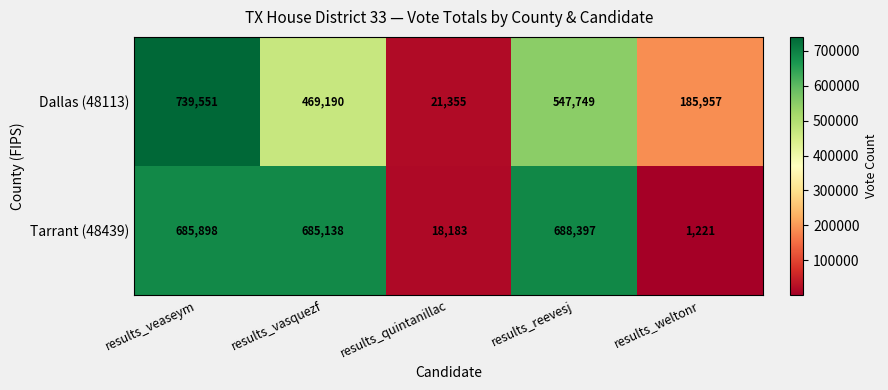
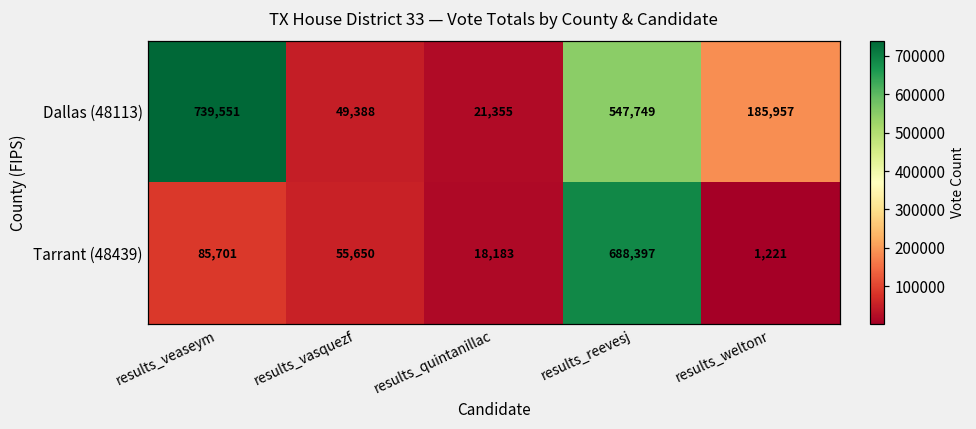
Dallas (48113), results_vasquezf: 469,190 -> 49,388
Tarrant (48439), results_veaseym: 685,898 -> 85,701
Tarrant (48439), results_vasquezf: 685,138 -> 55,650
